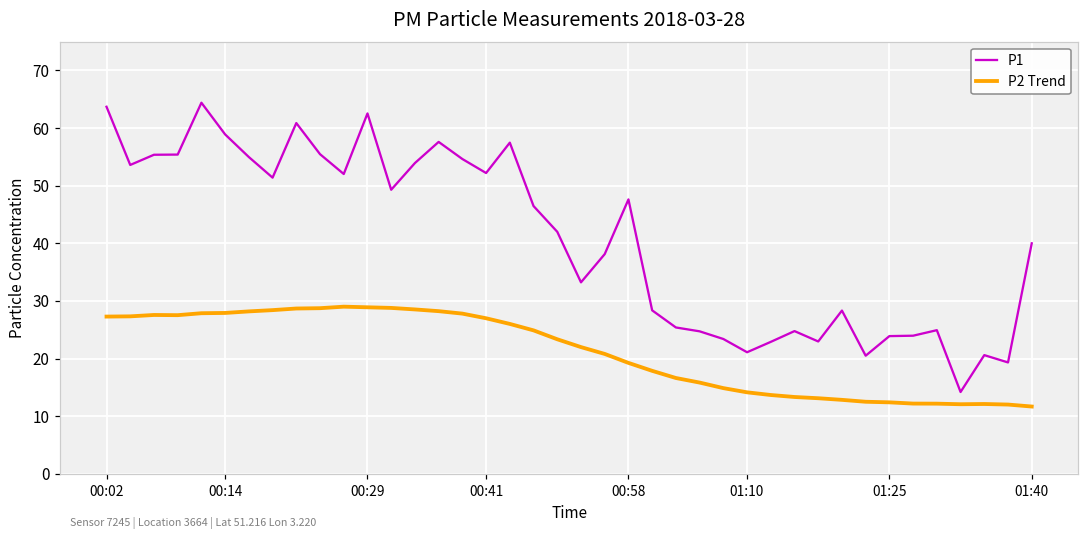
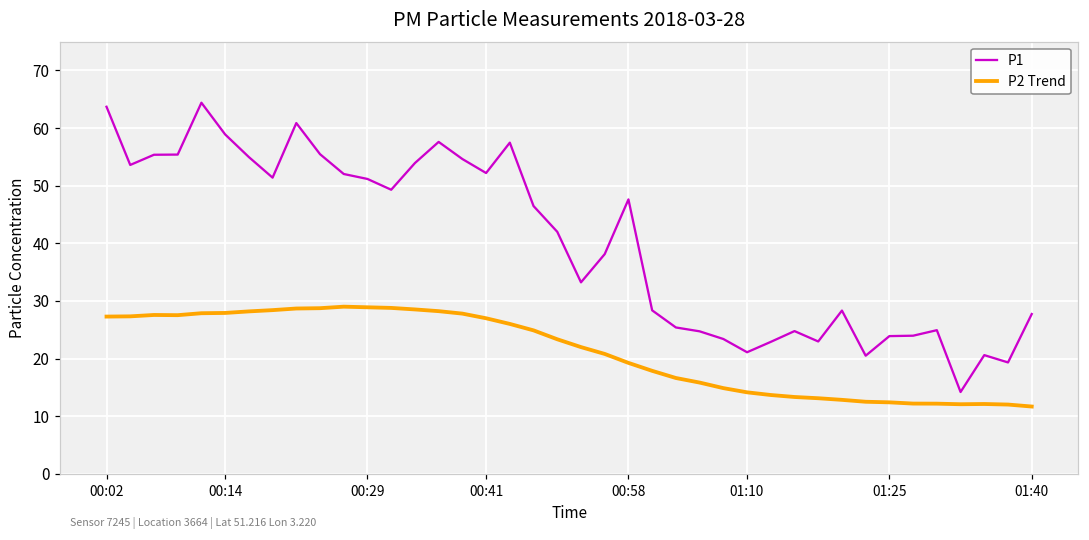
P1, 00:29: 63 -> 51
P1, 01:40: 40 -> 28
